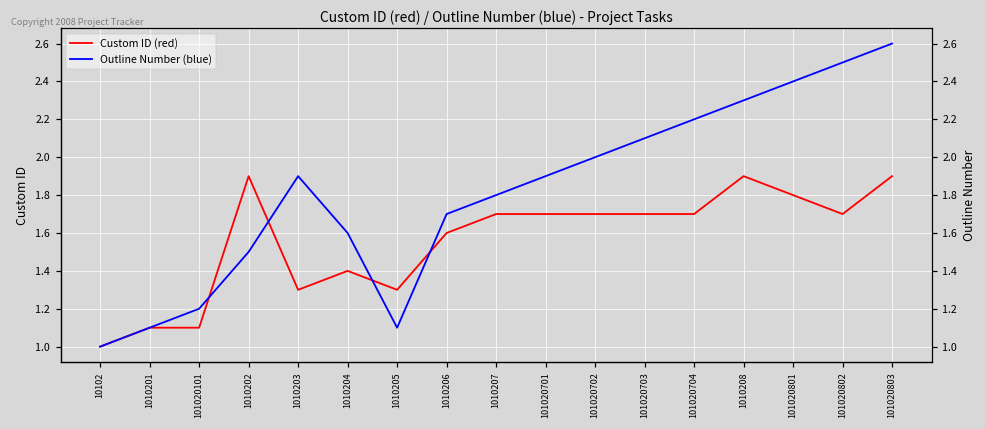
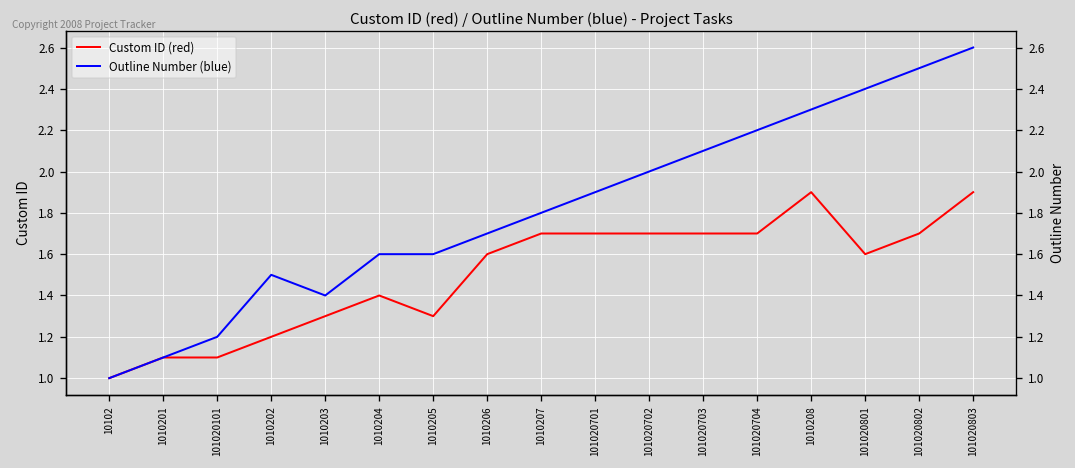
Custom ID (red), 1010202: 1.9 -> 1.2
Outline Number (blue), 1010203: 1.9 -> 1.4
Outline Number (blue), 1010205: 1.1 -> 1.6
Custom ID (red), 101020801: 1.8 -> 1.6
